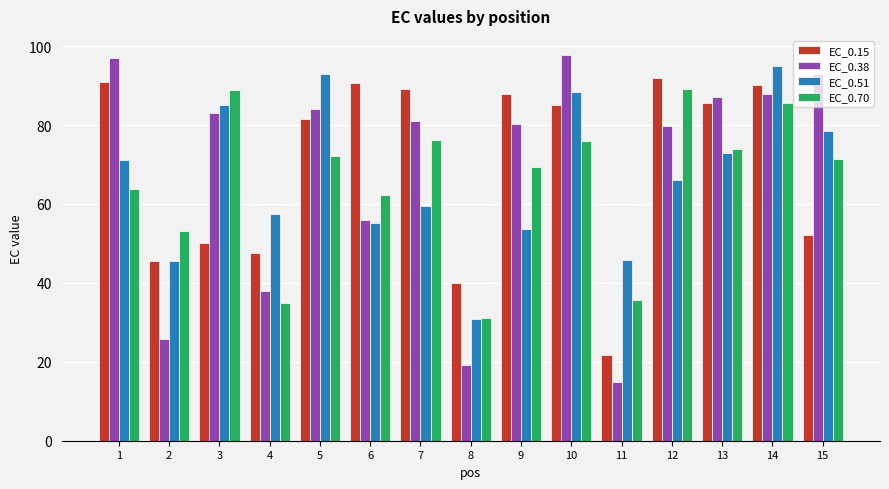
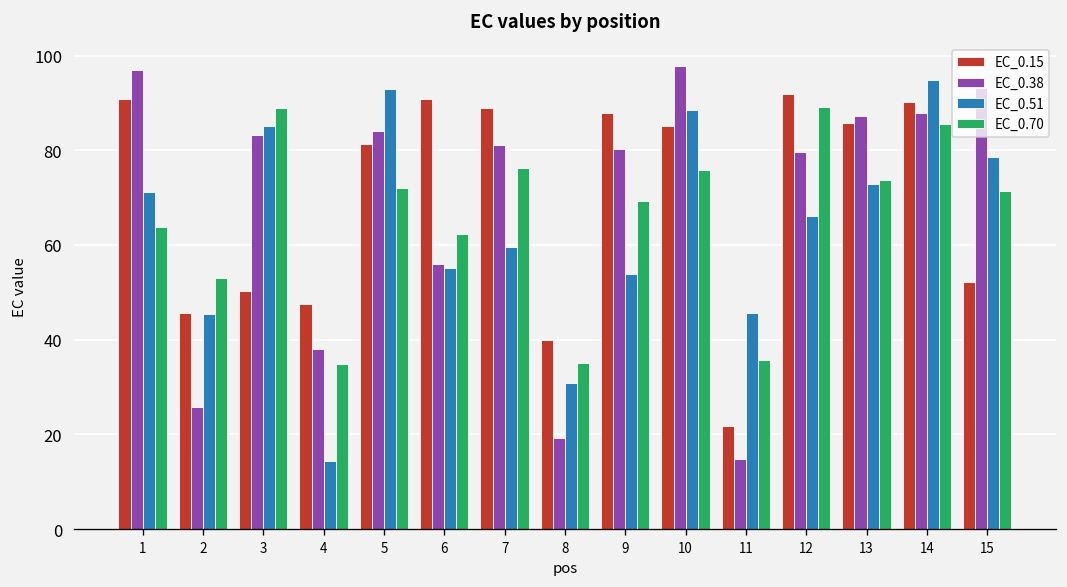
EC_0.51, 4: 57 -> 14
EC_0.70, 8: 31 -> 35
